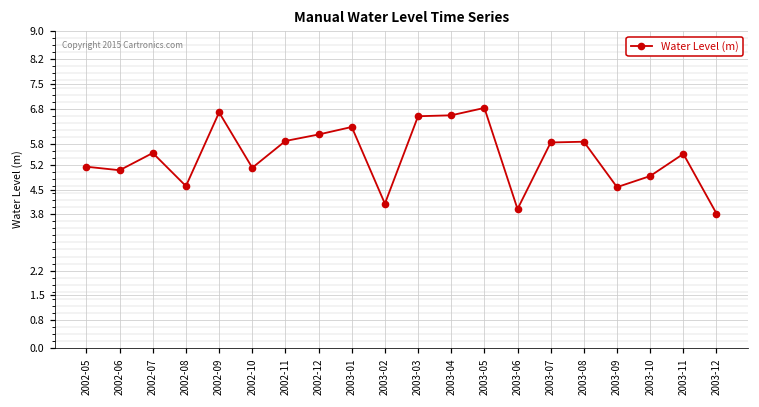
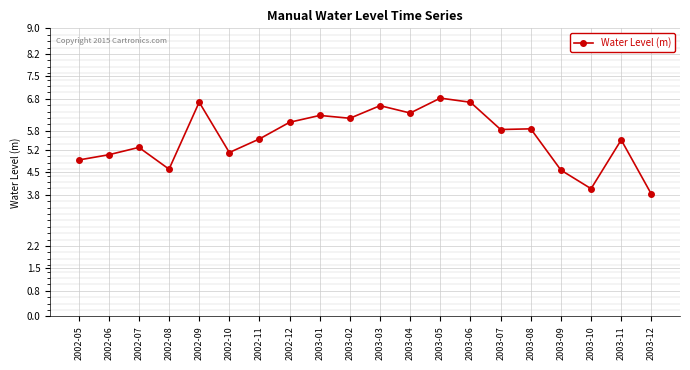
2002-05: 5.2 -> 4.9
2002-07: 5.5 -> 5.3
2002-11: 5.9 -> 5.5
2003-02: 4.1 -> 6.2
2003-04: 6.6 -> 6.4
2003-06: 3.9 -> 6.7
2003-10: 4.9 -> 4.0
